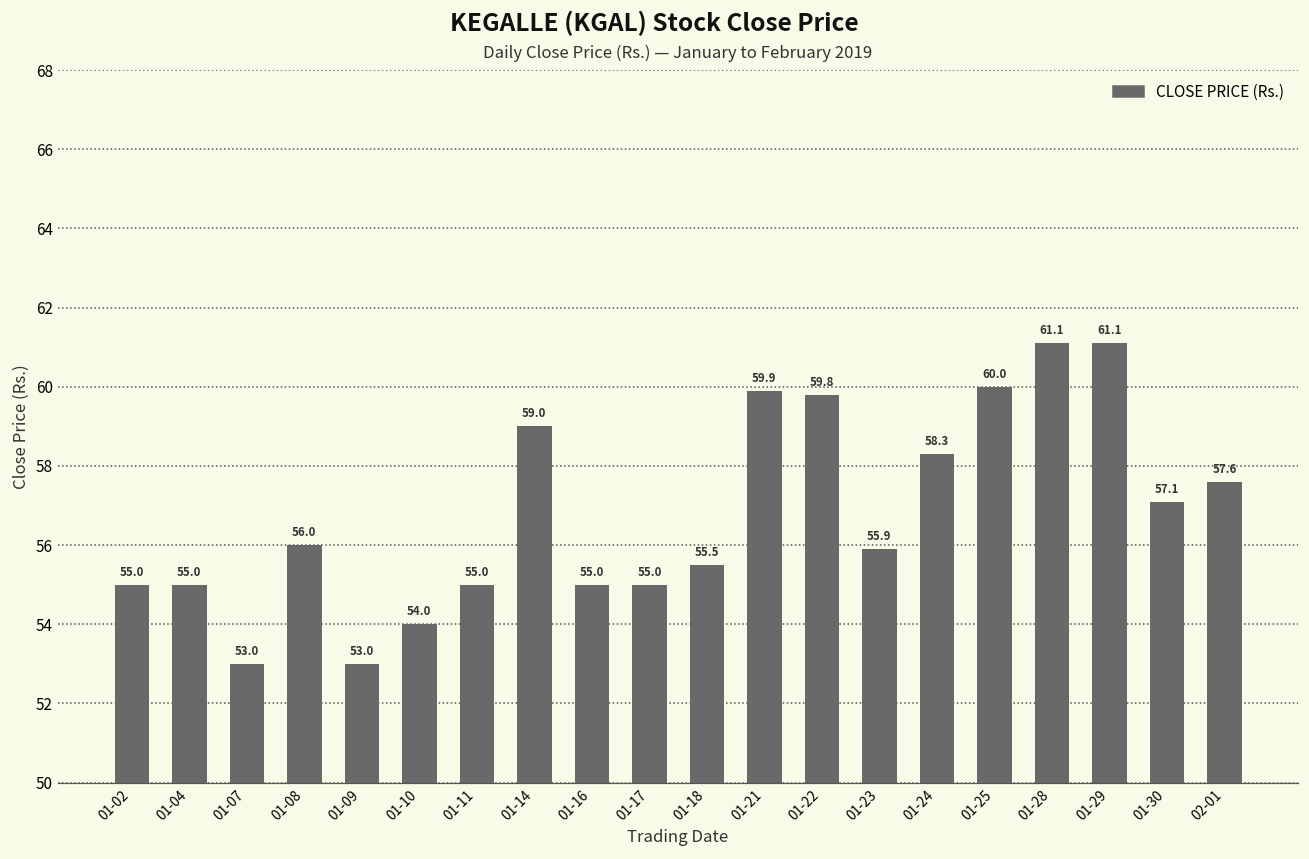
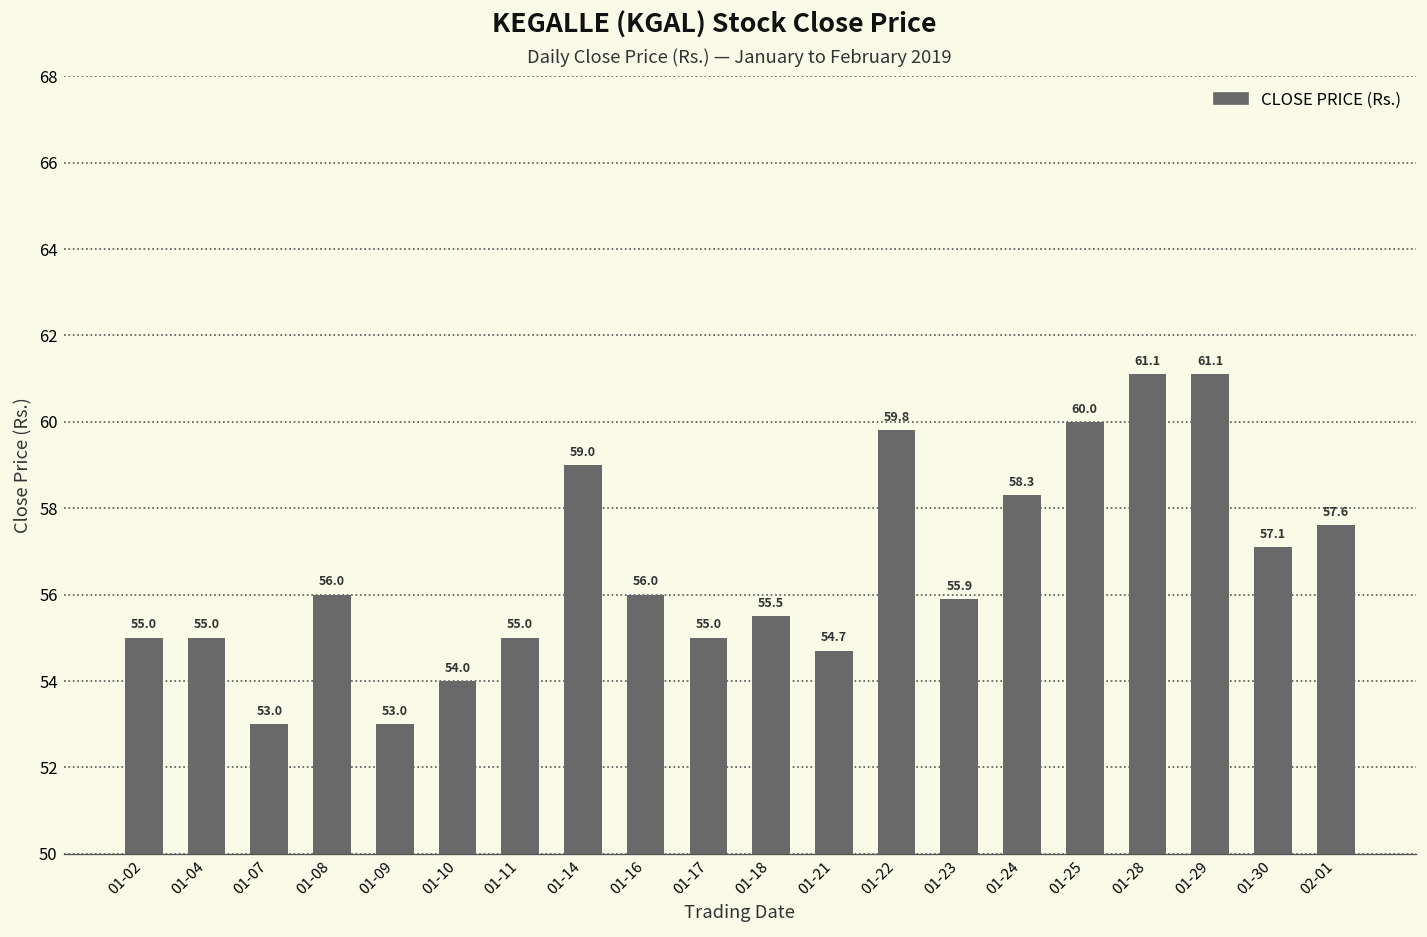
01-16: 55.0 -> 56.0
01-21: 59.9 -> 54.7
